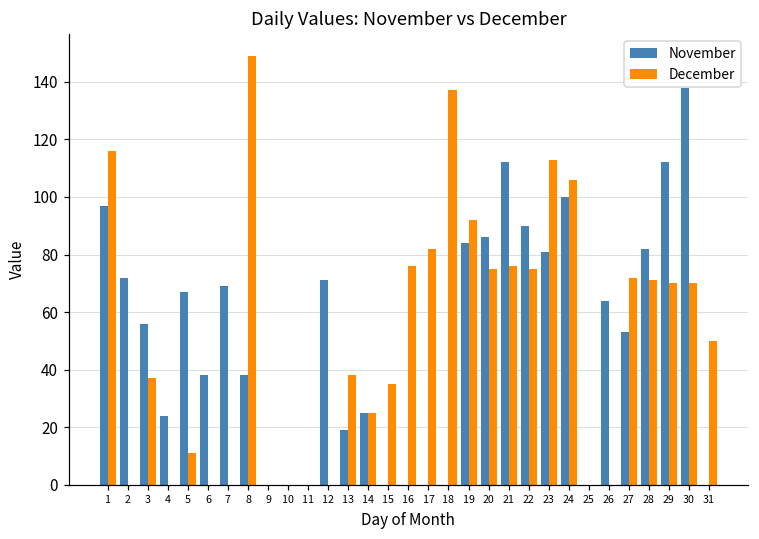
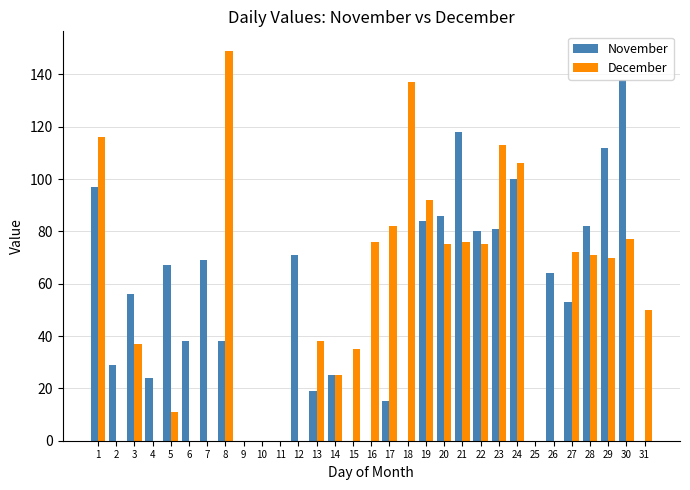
November, 2: 72 -> 29
November, 17: 0 -> 15
November, 21: 112 -> 118
November, 22: 90 -> 80
December, 30: 70 -> 77
